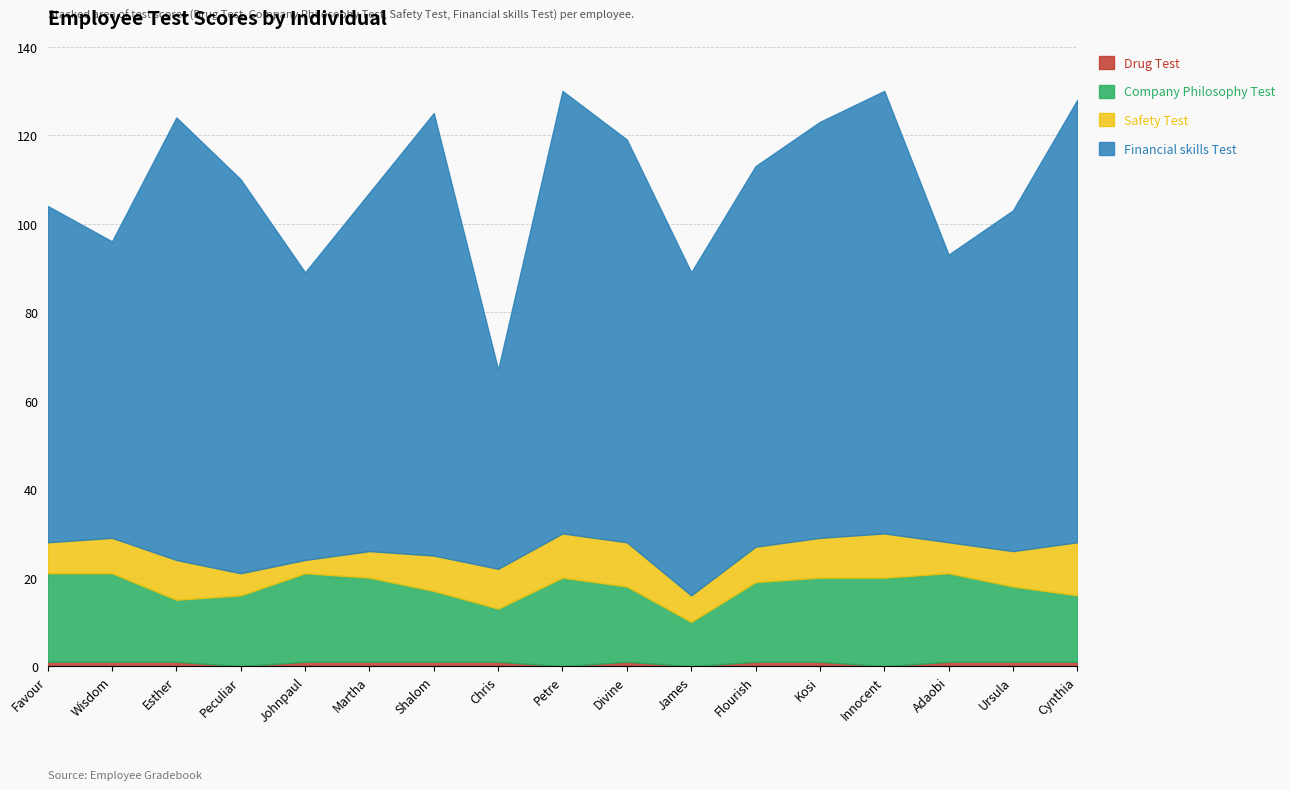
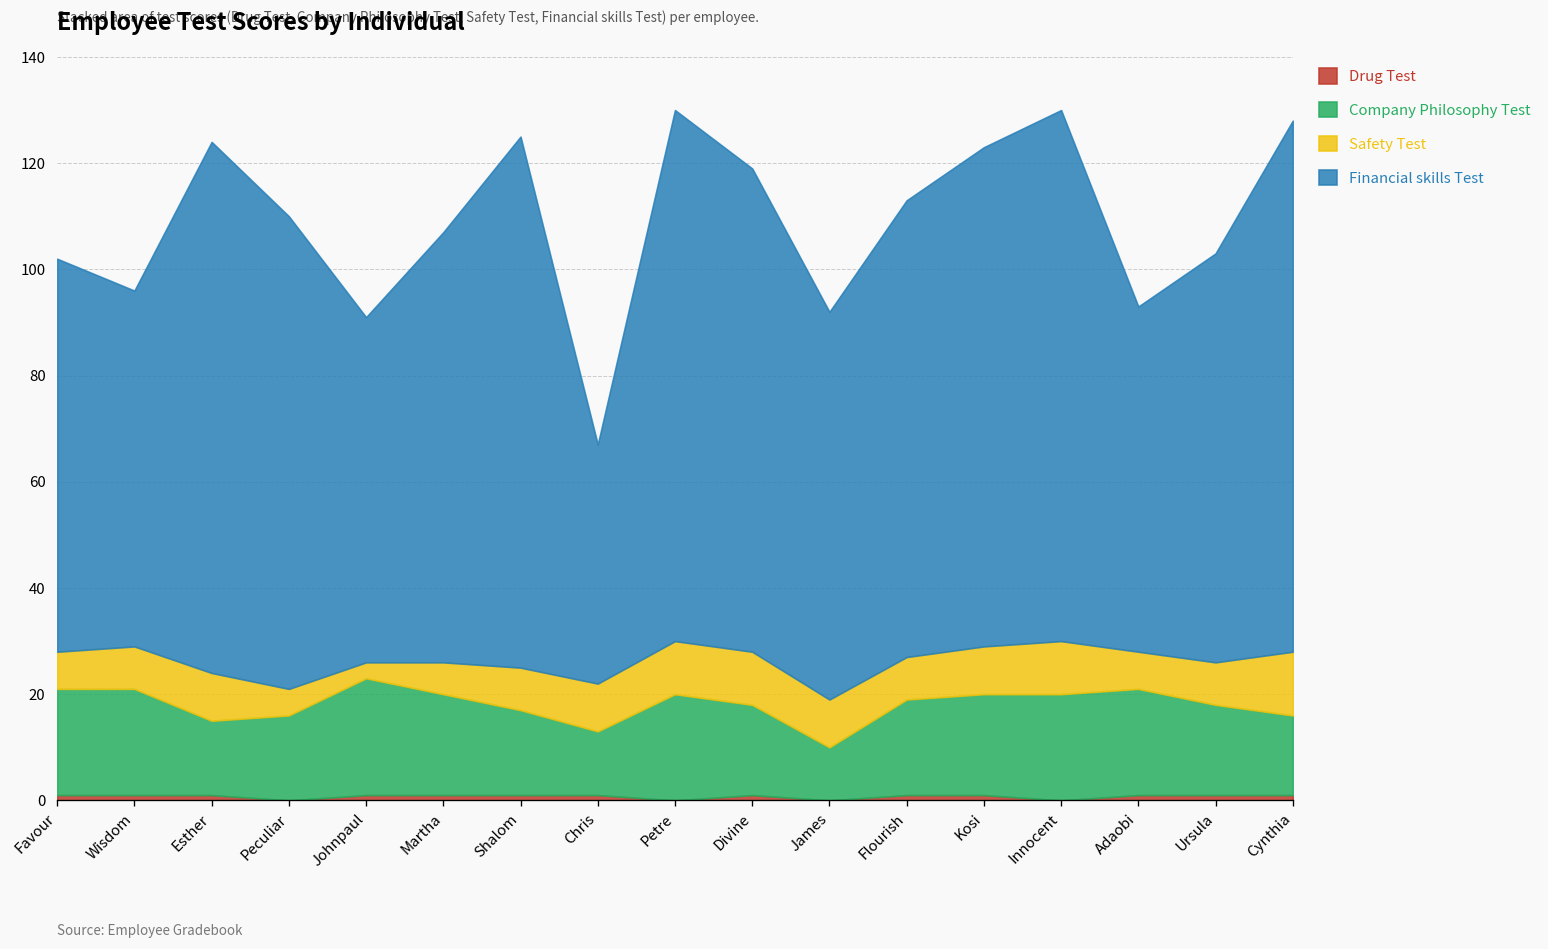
Financial skills Test, Favour: 76 -> 74
Company Philosophy Test, Johnpaul: 20 -> 22
Safety Test, James: 6 -> 9
